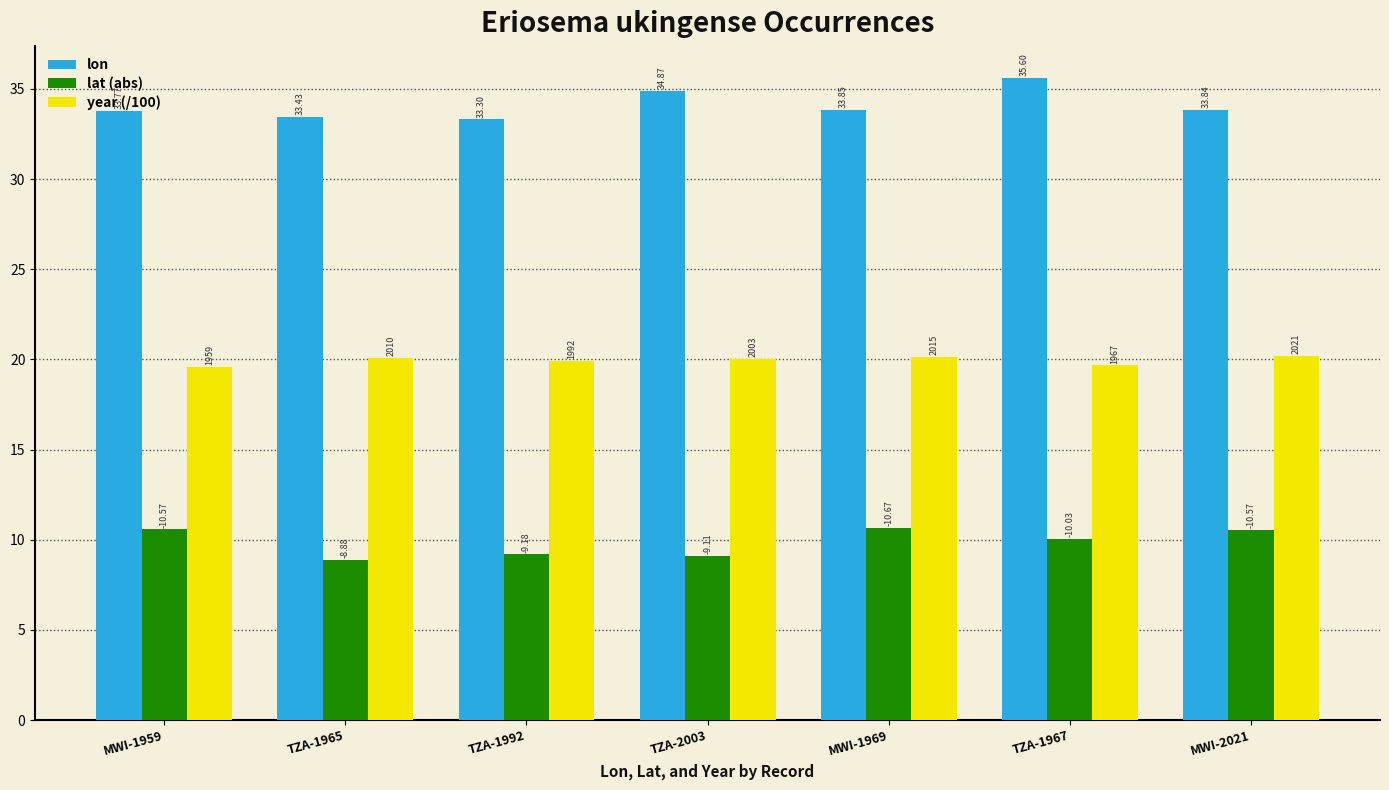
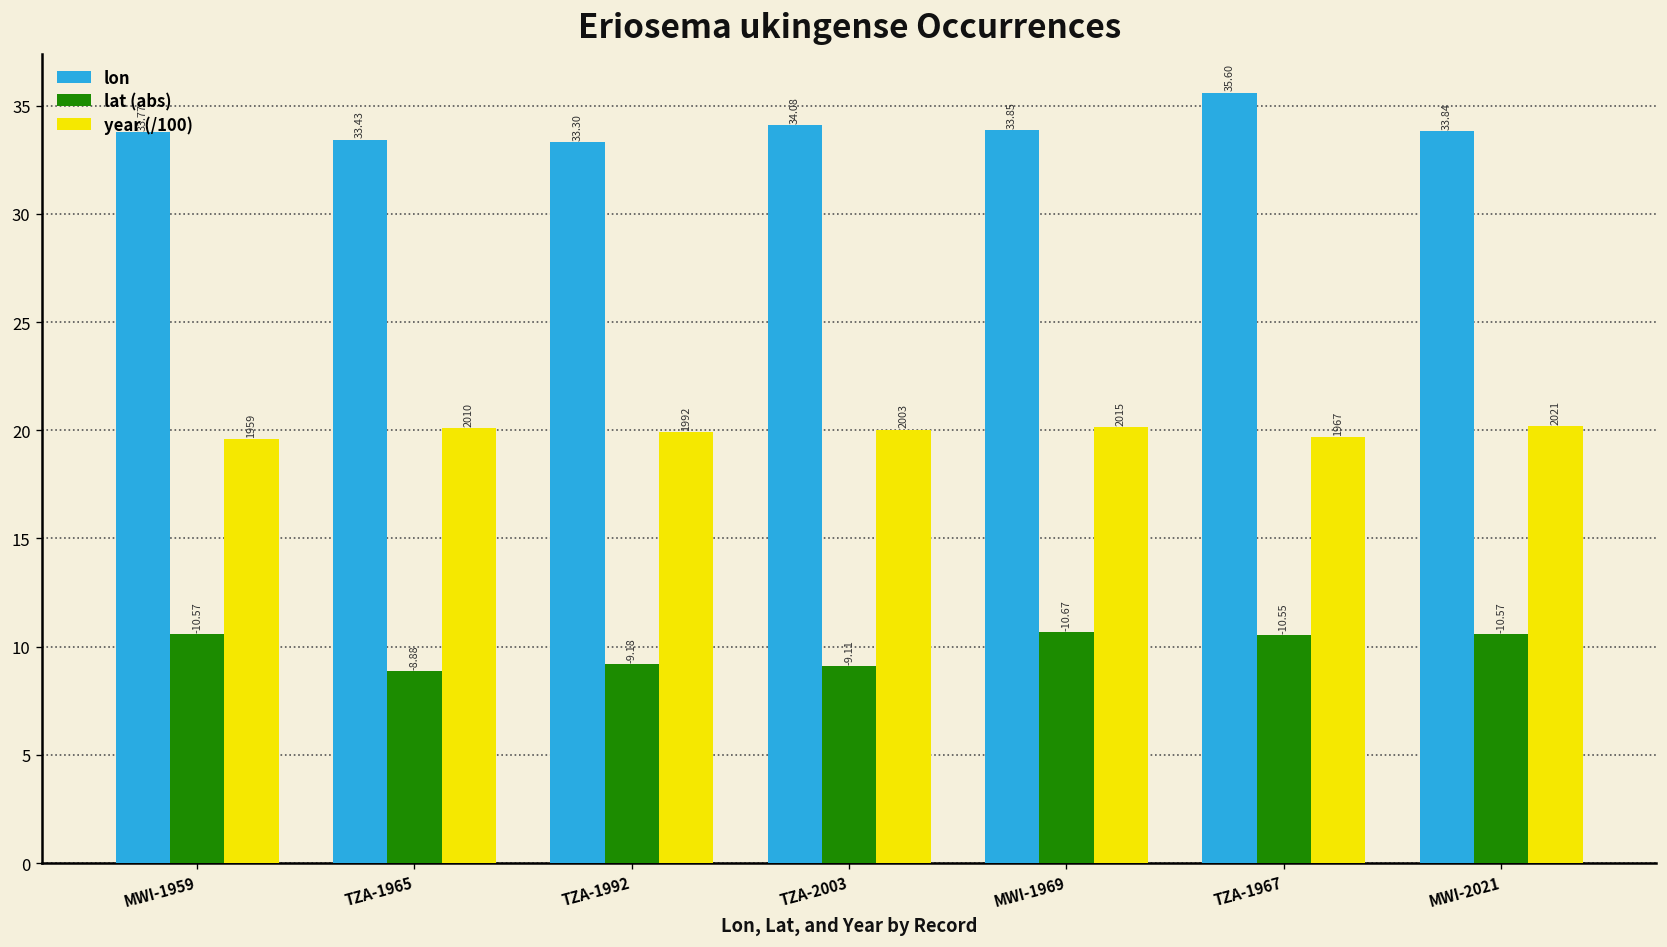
lon, TZA-2003: 34.87 -> 34.08
lat (abs), TZA-1967: -10.03 -> -10.55
